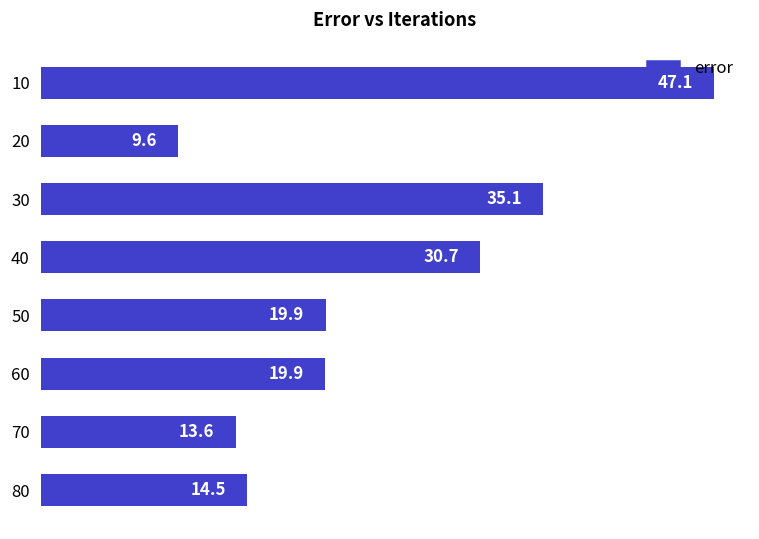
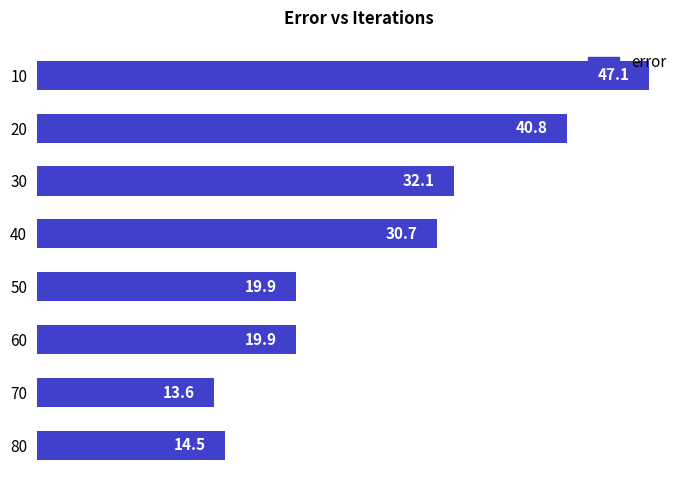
20: 9.6 -> 40.8
30: 35.1 -> 32.1
